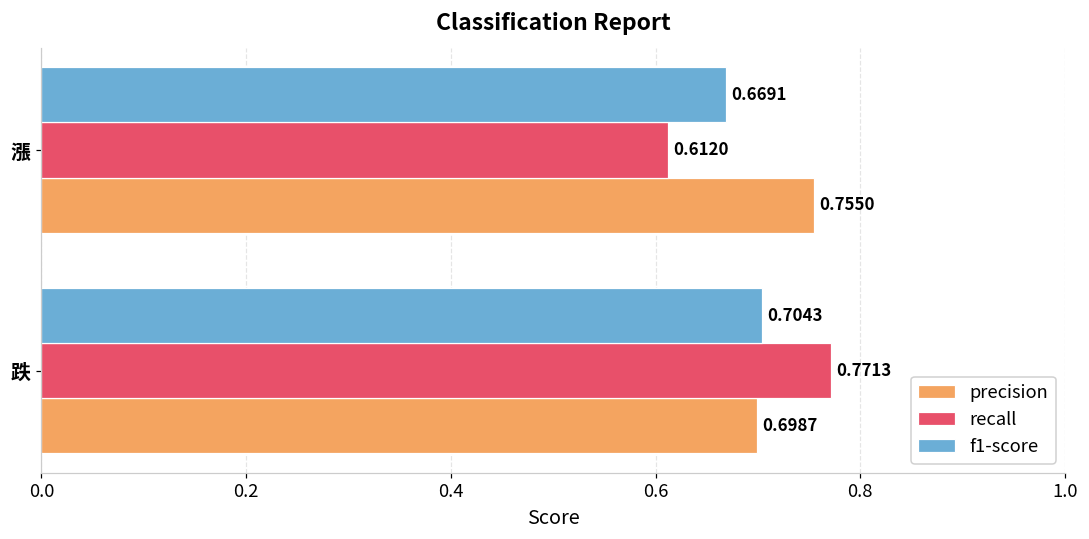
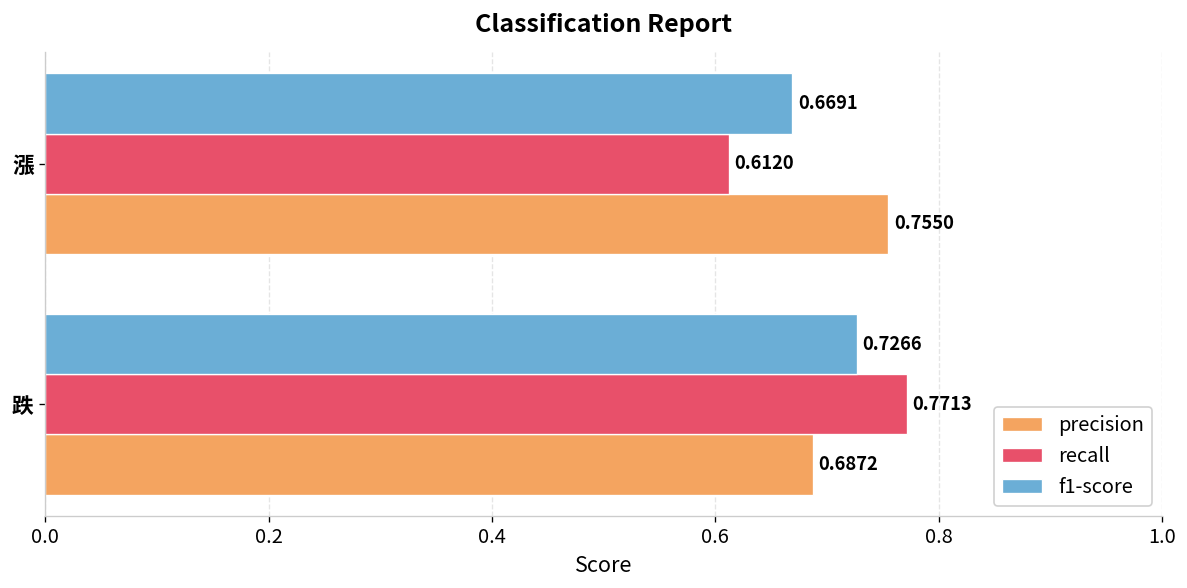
f1-score, 跌: 0.7043 -> 0.7266
precision, 跌: 0.6987 -> 0.6872
